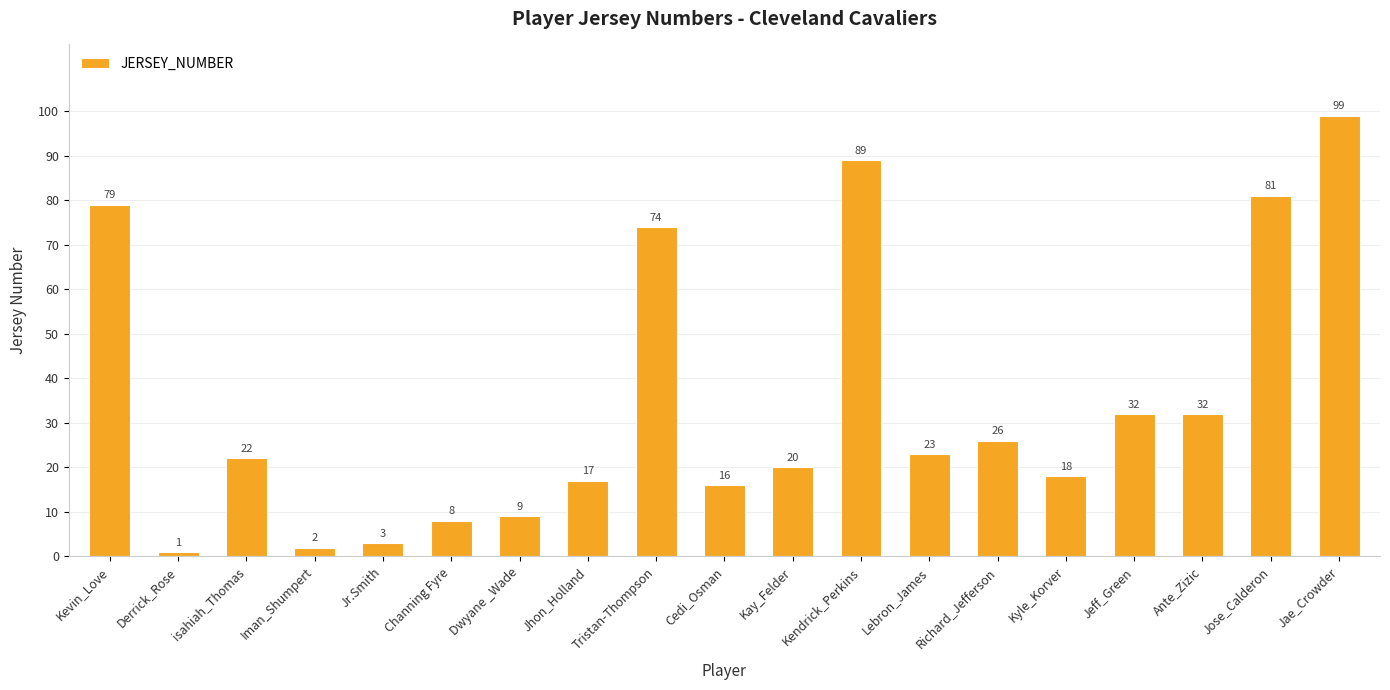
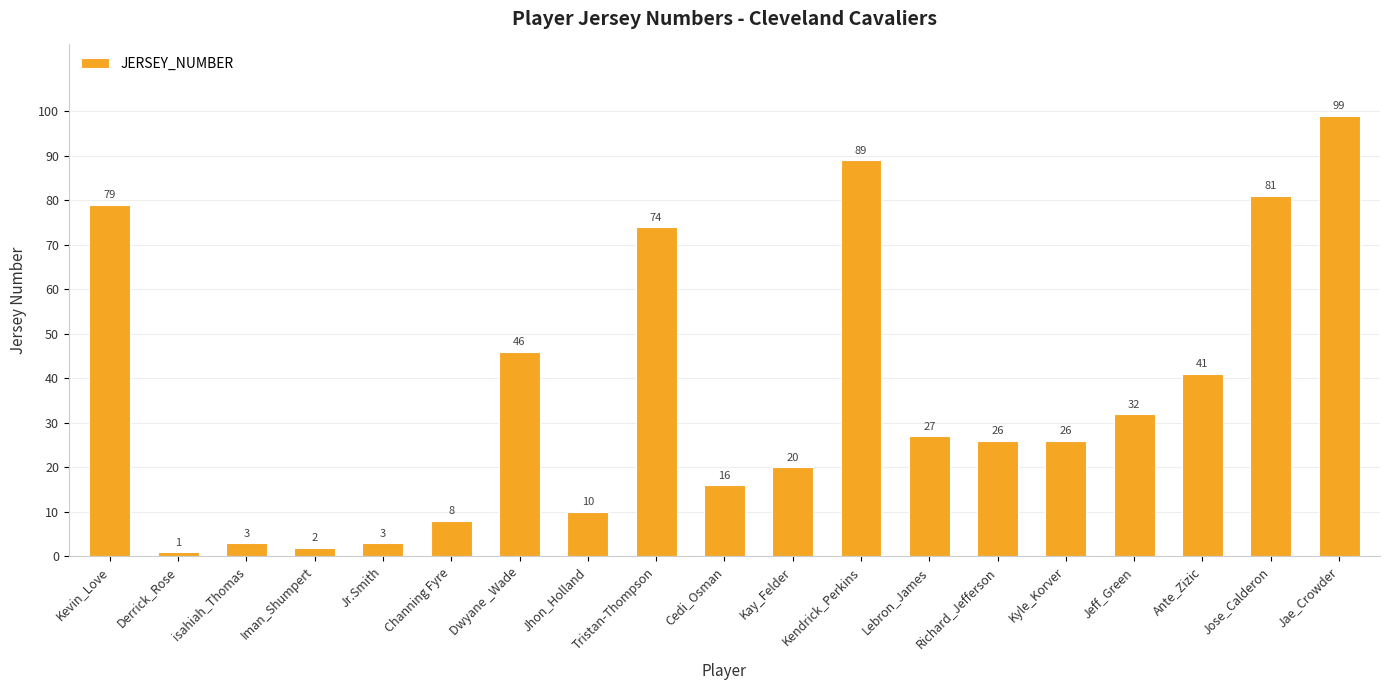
isahiah_Thomas: 22 -> 3
Dwyane _Wade: 9 -> 46
Jhon_Holland: 17 -> 10
Lebron_James: 23 -> 27
Kyle_Korver: 18 -> 26
Ante_Zizic: 32 -> 41
